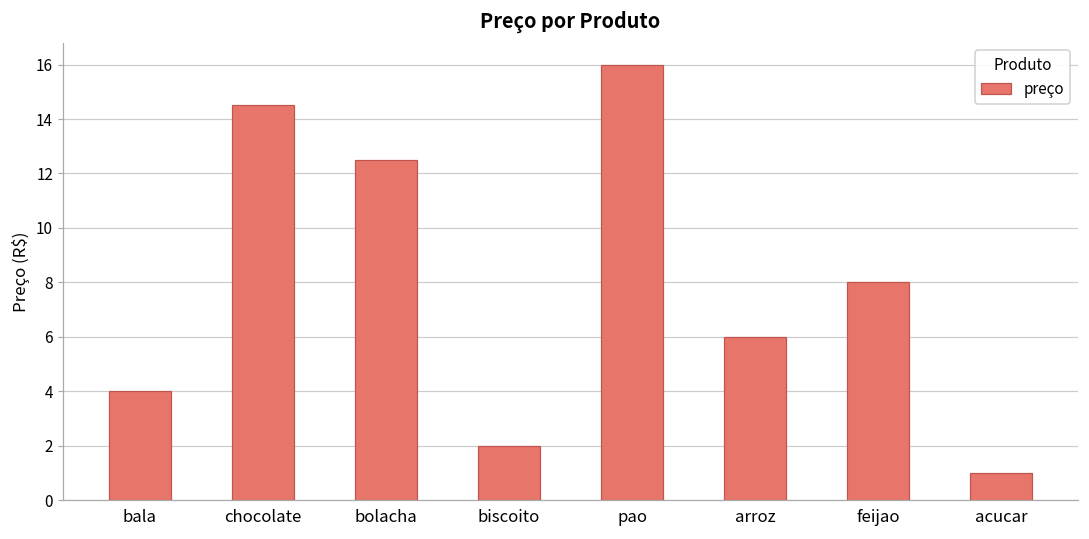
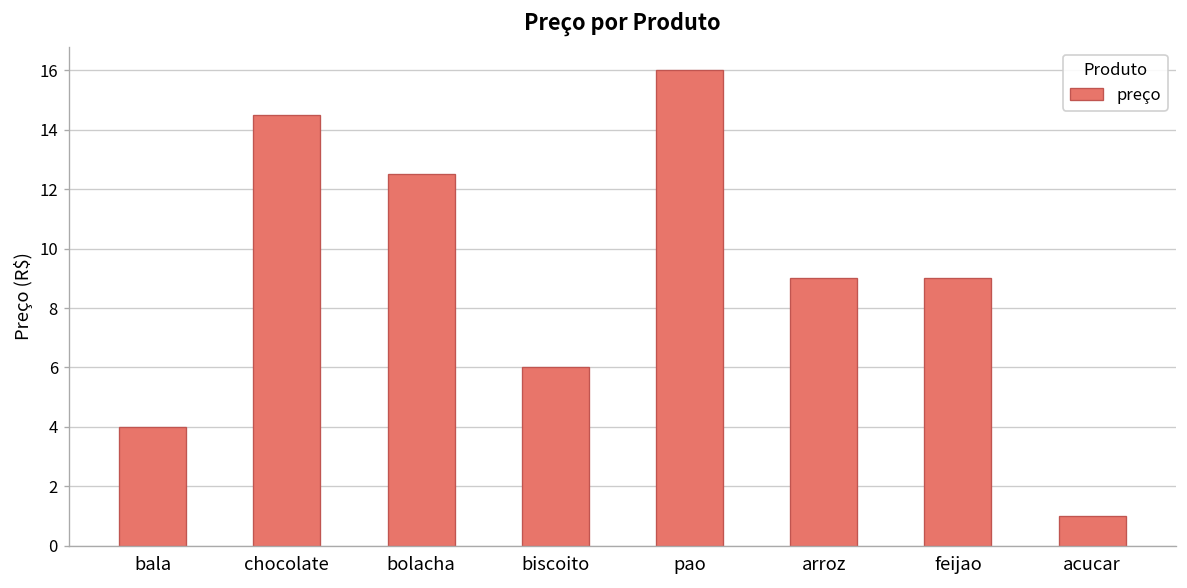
biscoito: 2 -> 6
arroz: 6 -> 9
feijao: 8 -> 9
